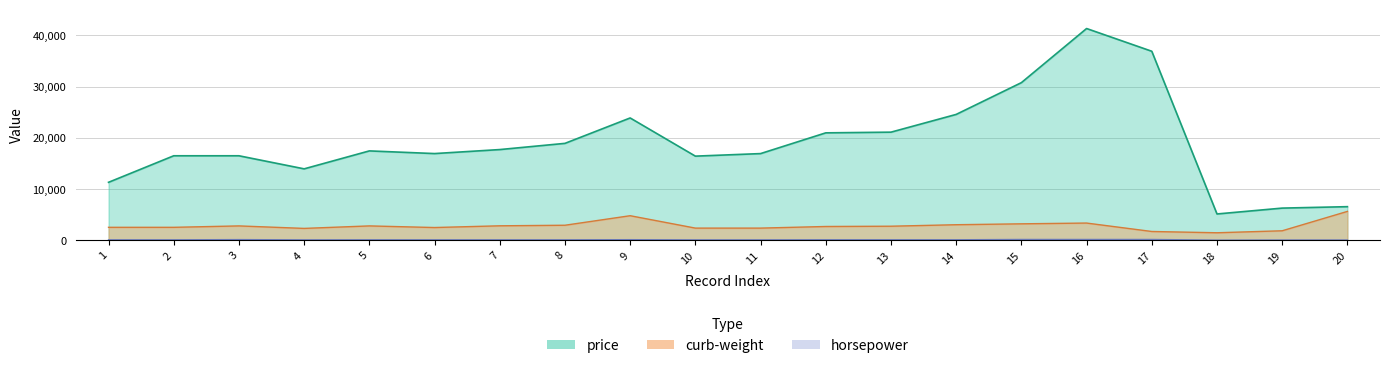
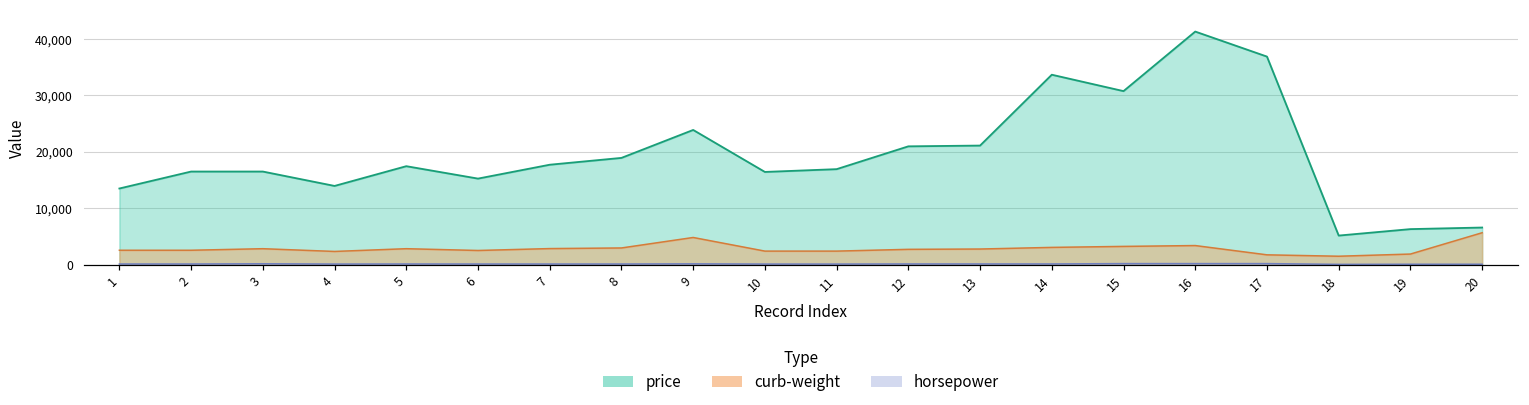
price, 1: 11,000 -> 13,000
price, 6: 17,000 -> 15,000
price, 14: 25,000 -> 34,000
